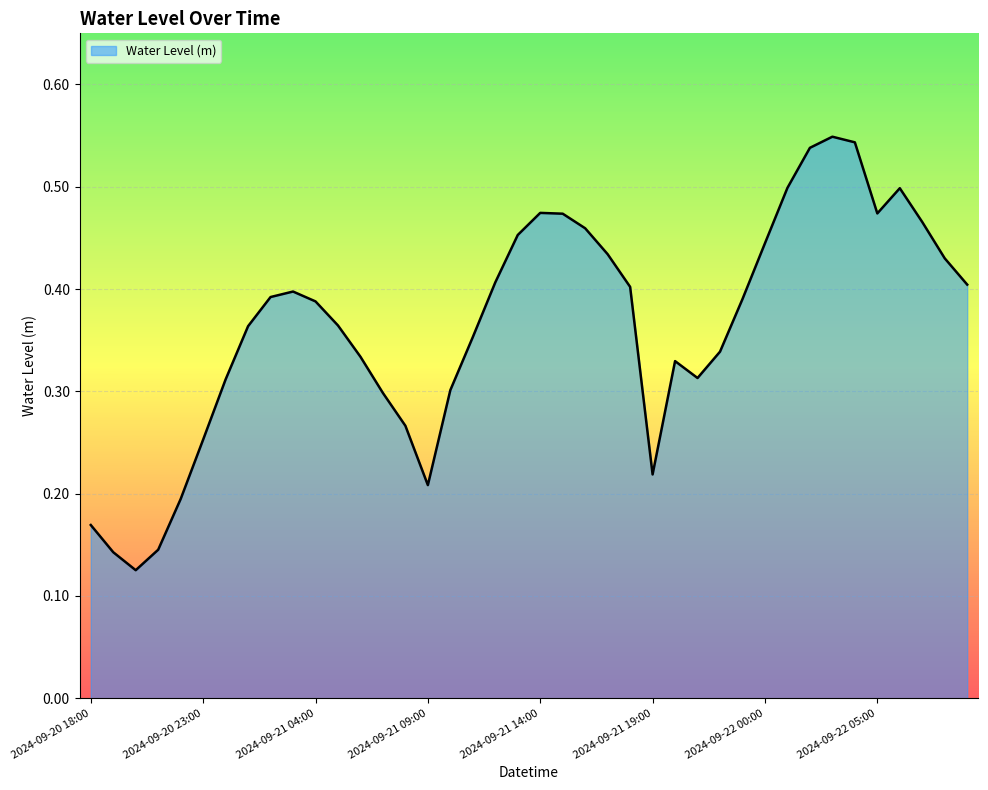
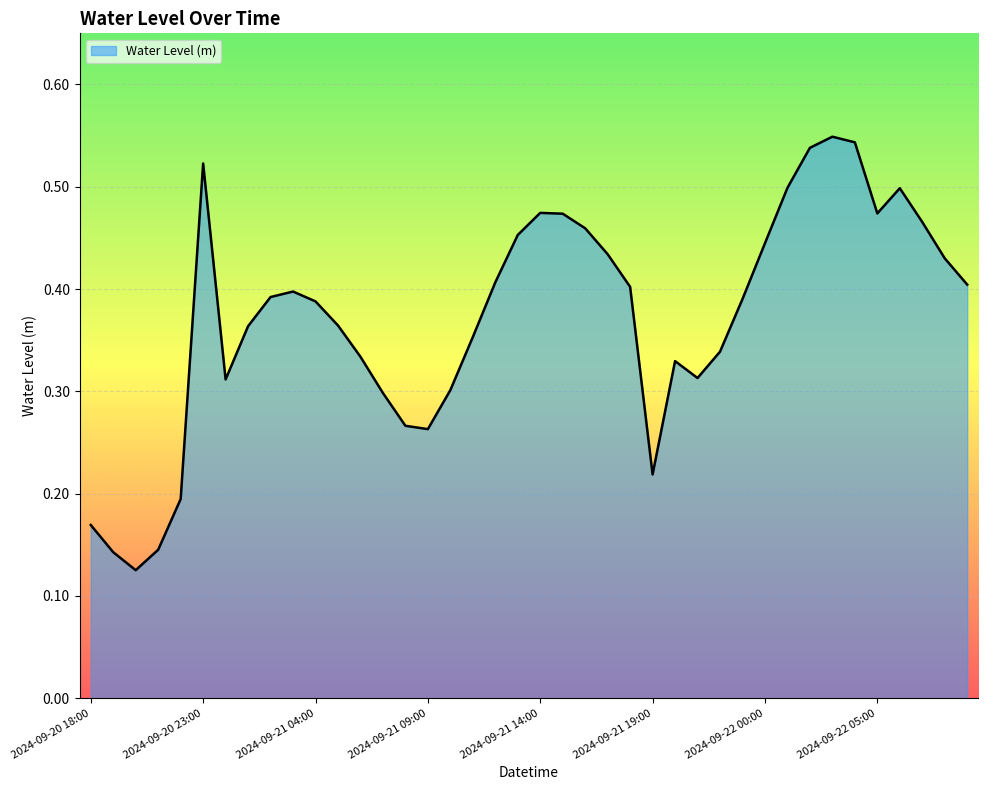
2024-09-20 23:00: 0.253 -> 0.523
2024-09-21 09:00: 0.208 -> 0.263
